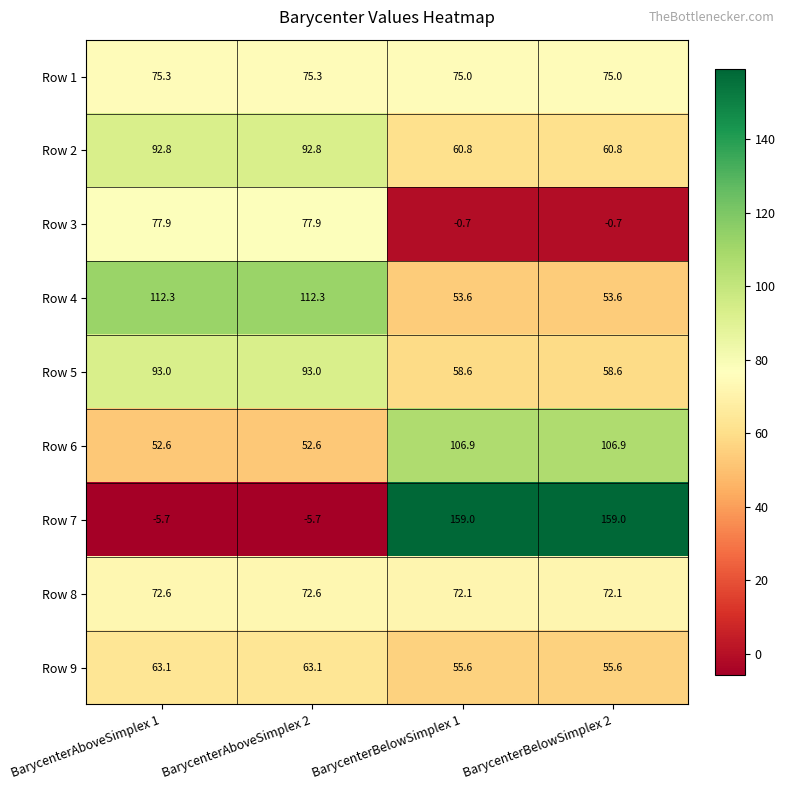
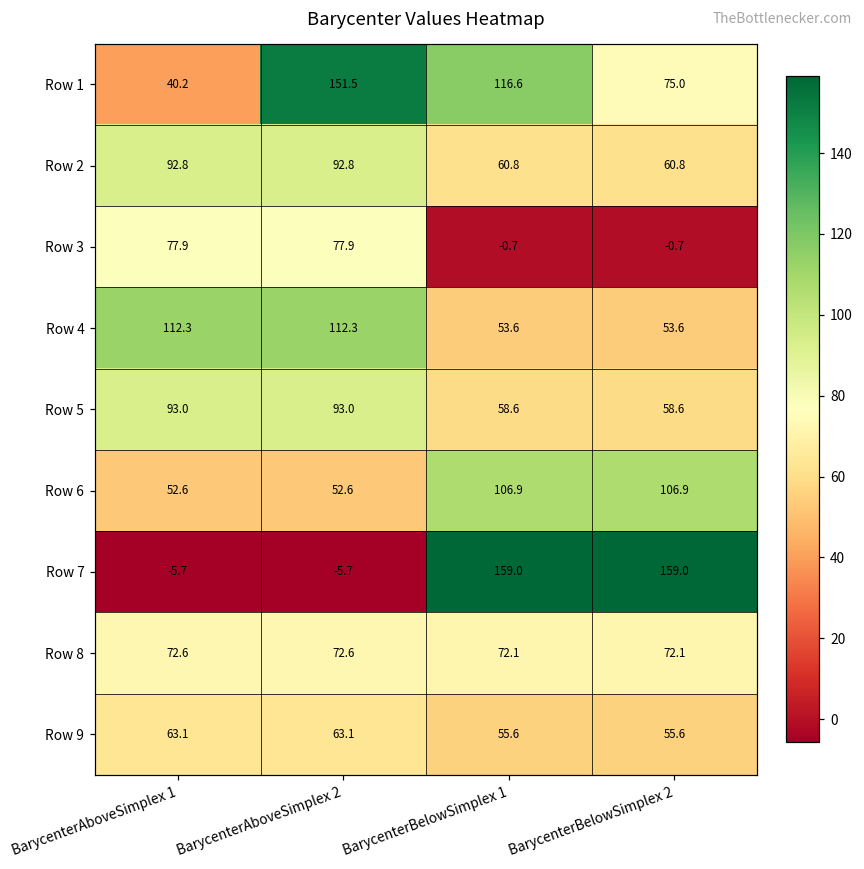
Row 1, BarycenterAboveSimplex 1: 75.3 -> 40.2
Row 1, BarycenterAboveSimplex 2: 75.3 -> 151.5
Row 1, BarycenterBelowSimplex 1: 75.0 -> 116.6
